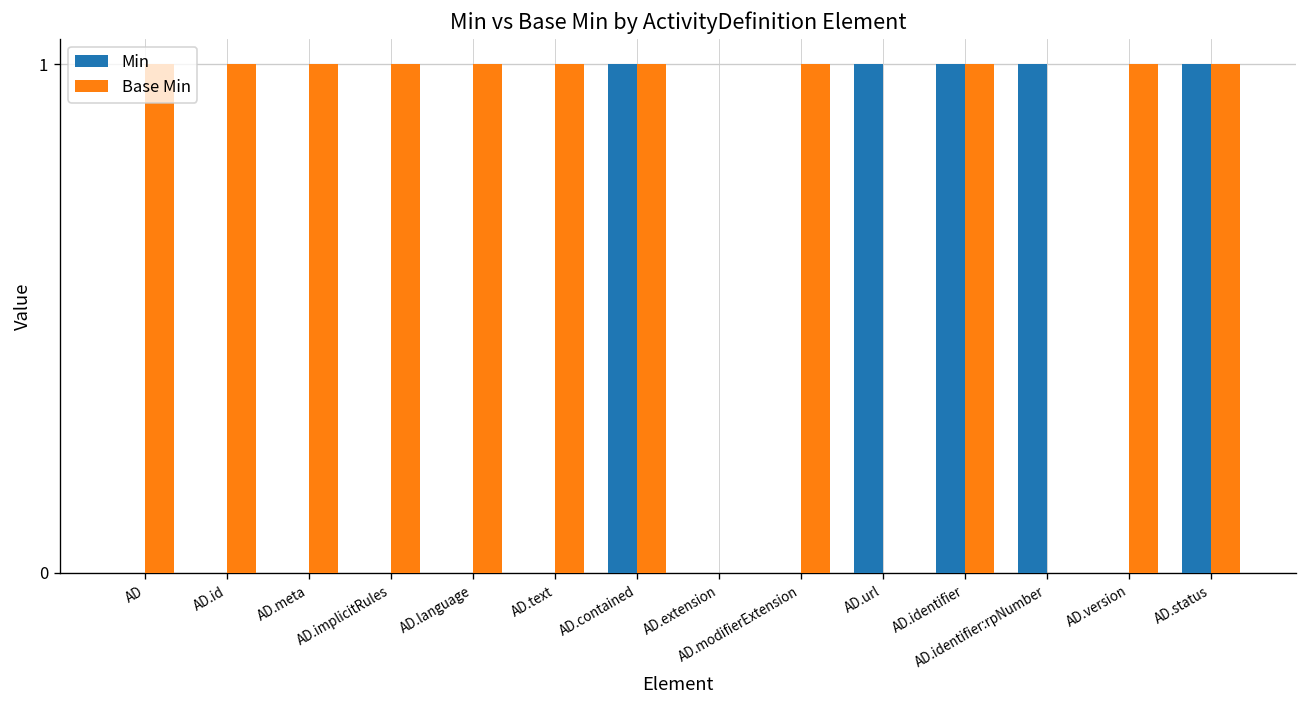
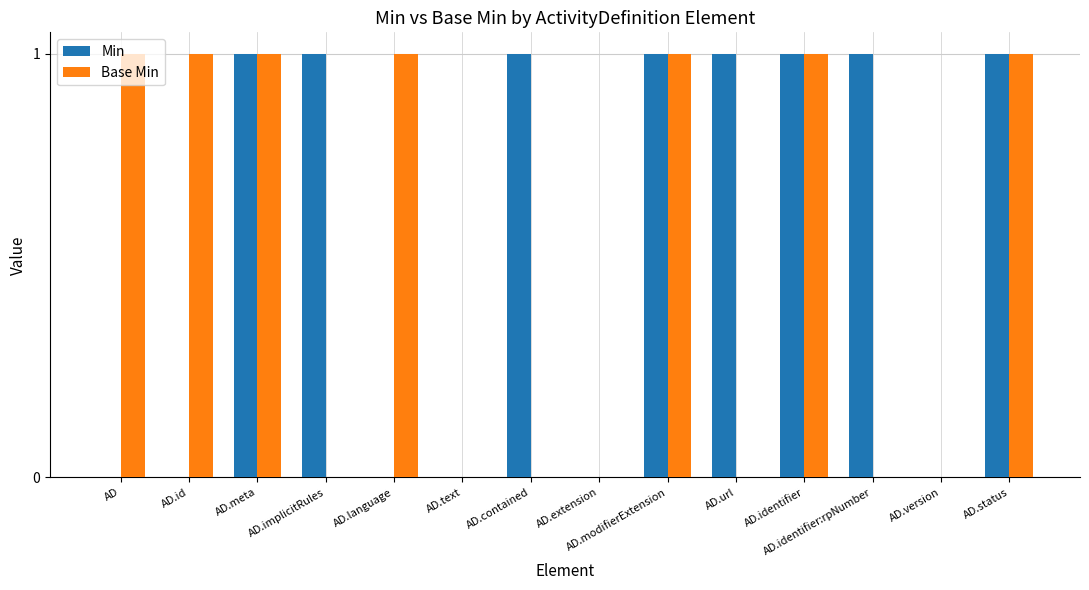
Min, AD.meta: 0 -> 1
Min, AD.implicitRules: 0 -> 1
Base Min, AD.implicitRules: 1 -> 0
Base Min, AD.text: 1 -> 0
Base Min, AD.contained: 1 -> 0
Min, AD.modifierExtension: 0 -> 1
Base Min, AD.version: 1 -> 0
